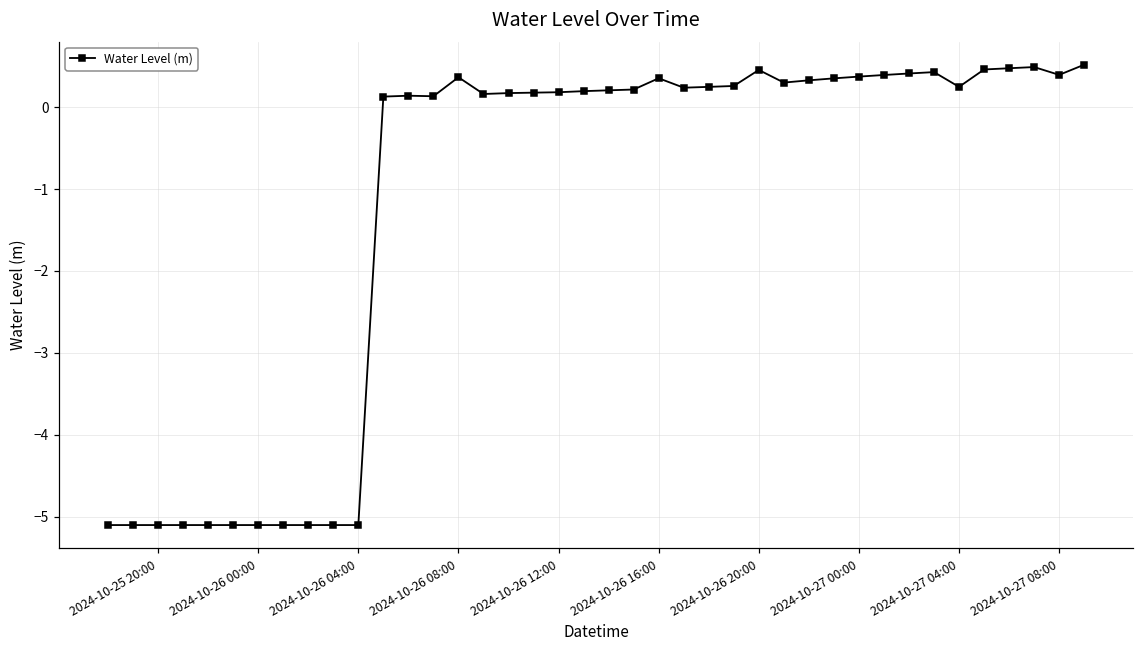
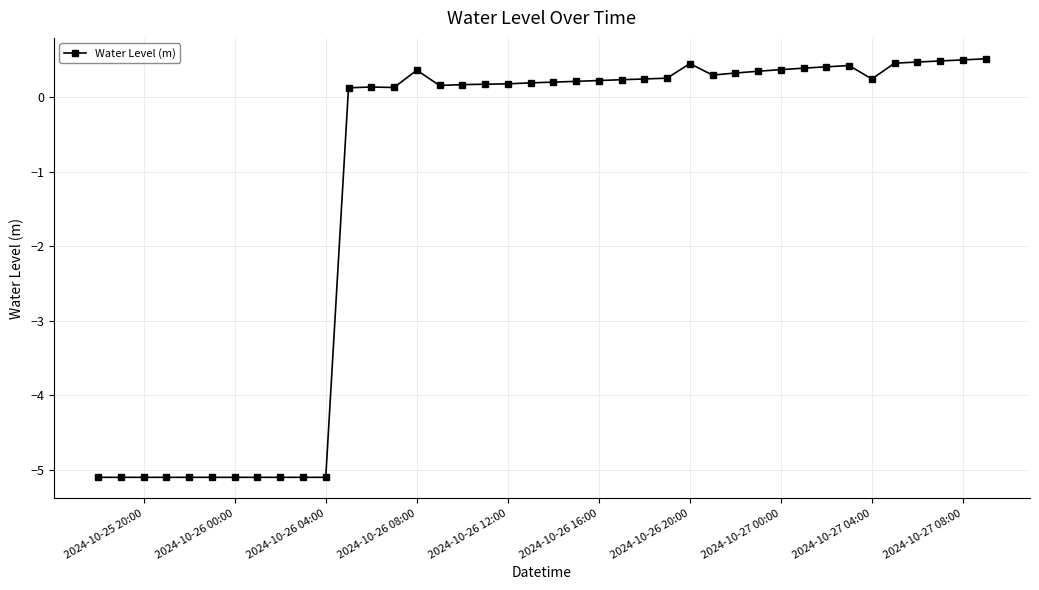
2024-10-26 16:00: 0.4 -> 0.2
2024-10-27 08:00: 0.4 -> 0.5
